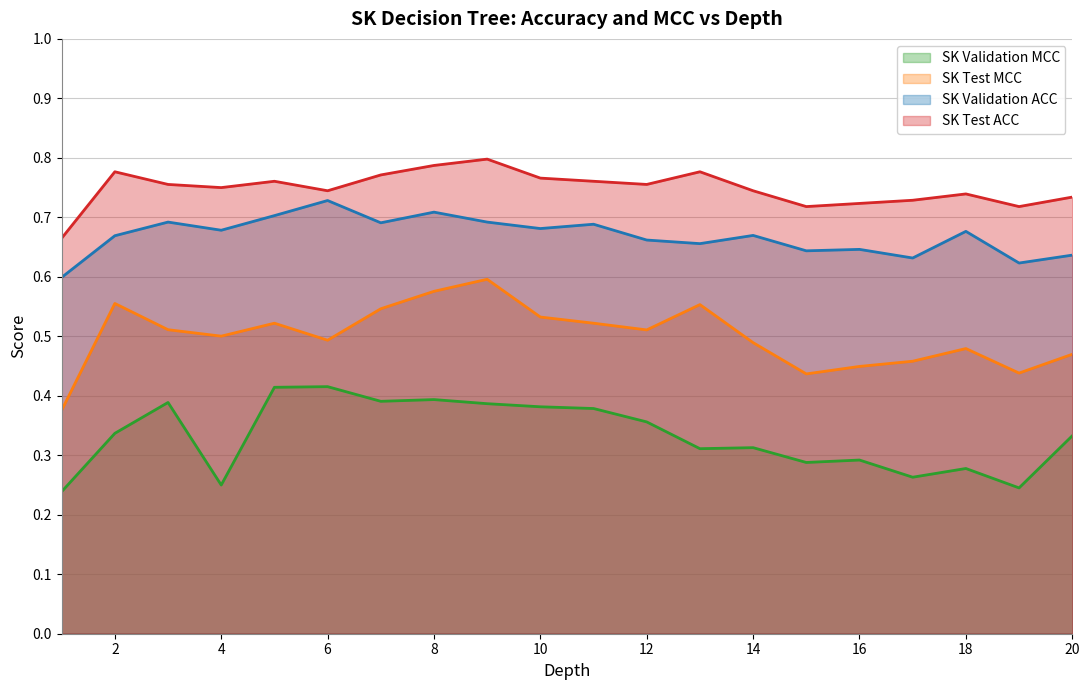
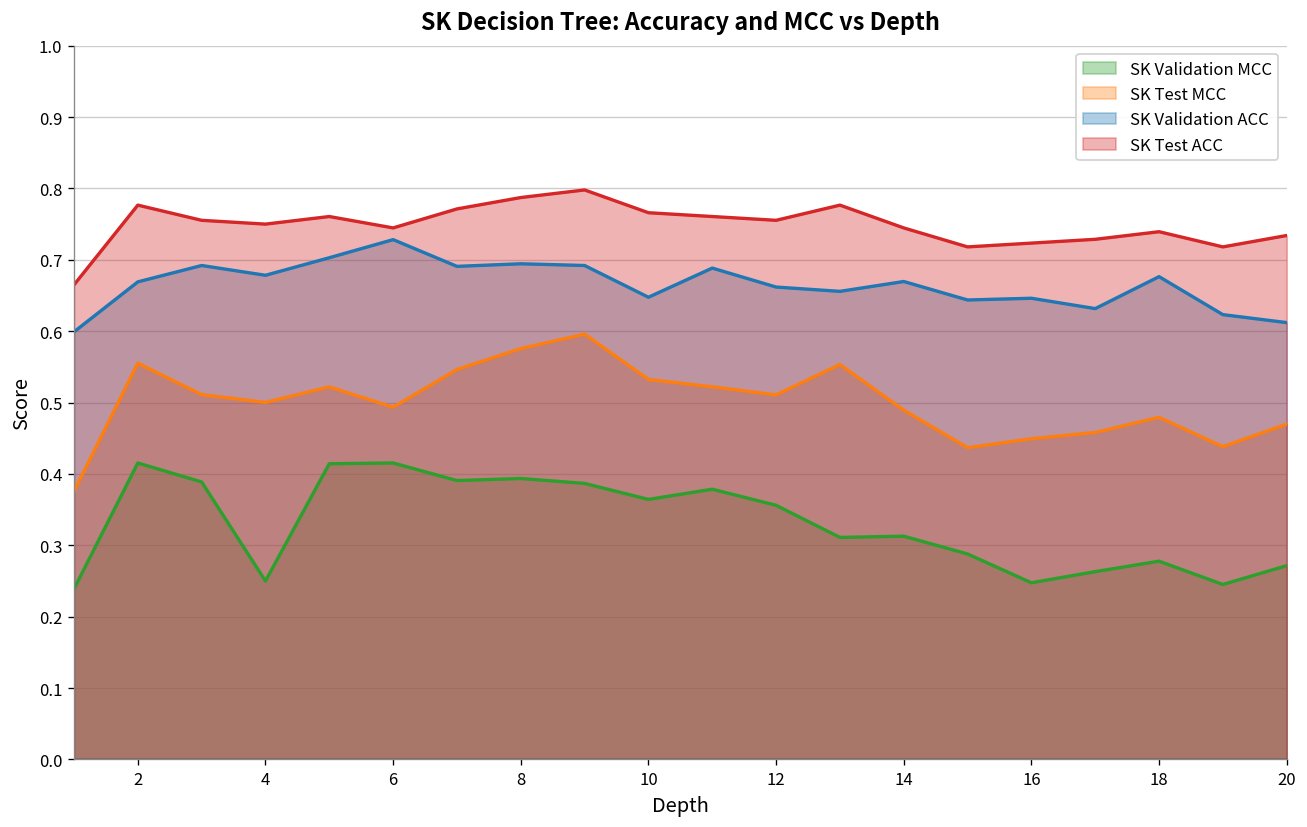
SK Validation MCC, 2: 0.34 -> 0.42
SK Validation ACC, 8: 0.71 -> 0.69
SK Validation MCC, 10: 0.38 -> 0.36
SK Validation ACC, 10: 0.68 -> 0.65
SK Validation MCC, 16: 0.29 -> 0.25
SK Validation MCC, 20: 0.33 -> 0.27
SK Validation ACC, 20: 0.64 -> 0.61
